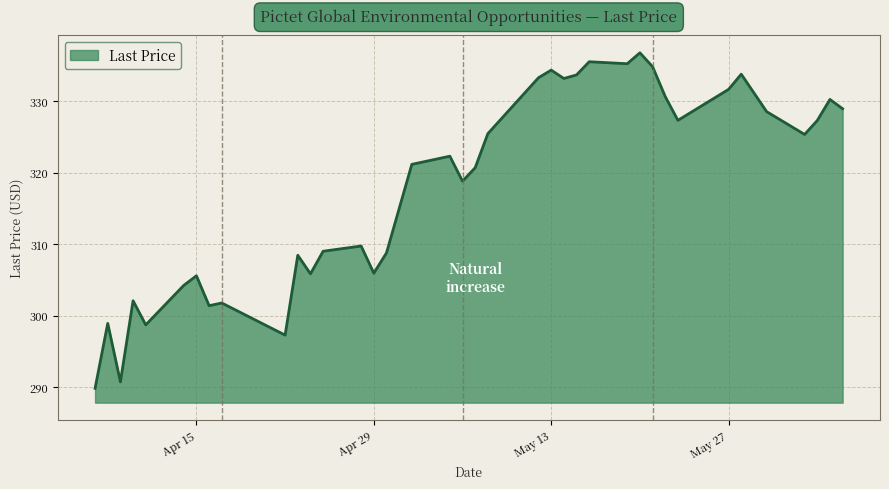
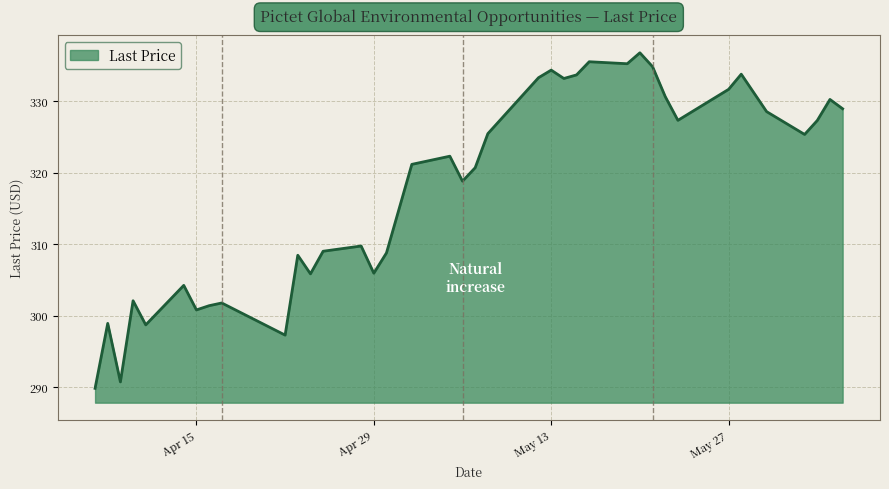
Apr 15: 306 -> 301
